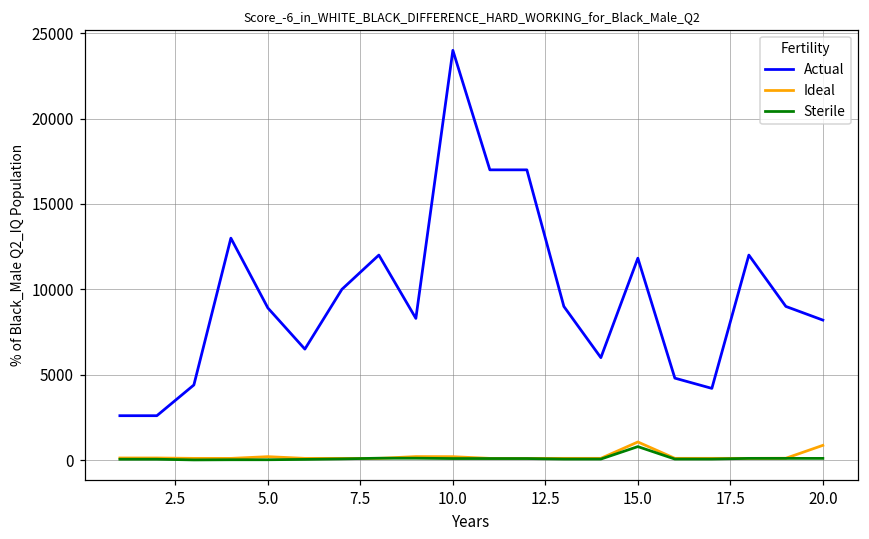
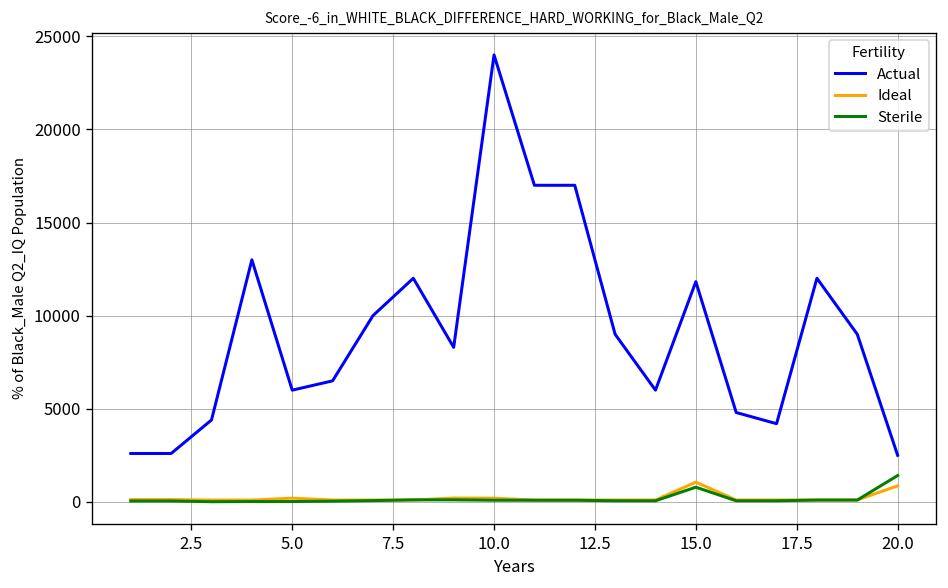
Actual, 5.0: 8900 -> 6000
Actual, 20.0: 8200 -> 2500
Sterile, 20.0: 100 -> 1400
